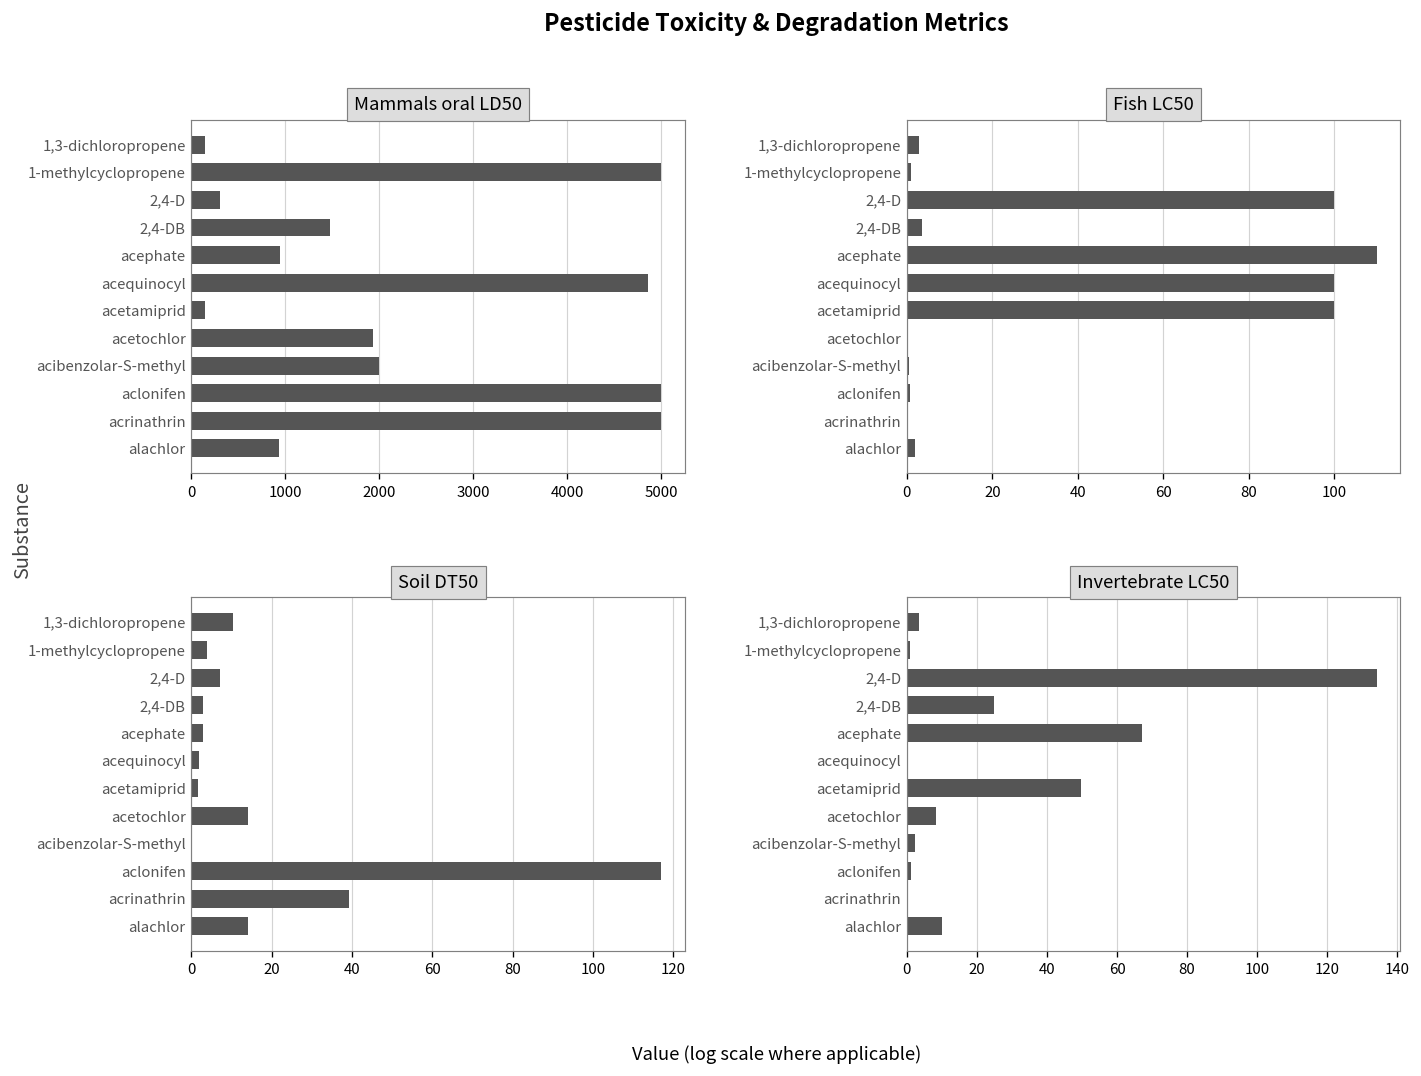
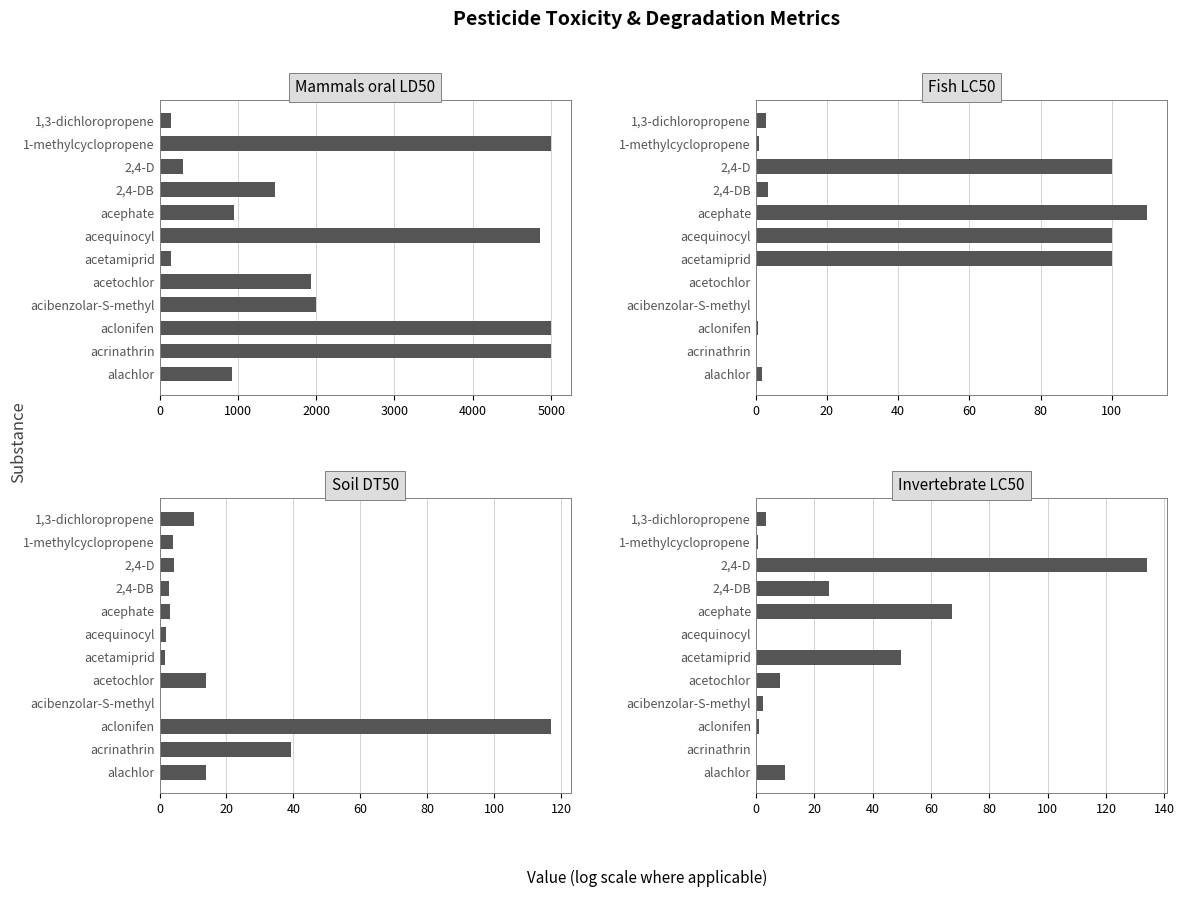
Soil DT50, 2,4-D: 7 -> 4
